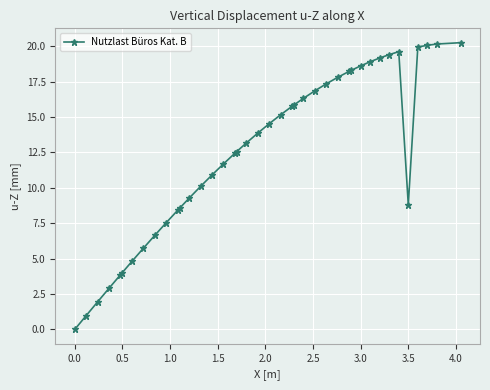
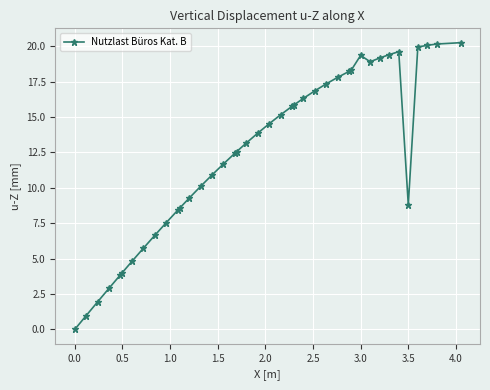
3.0: 18.6 -> 19.3
